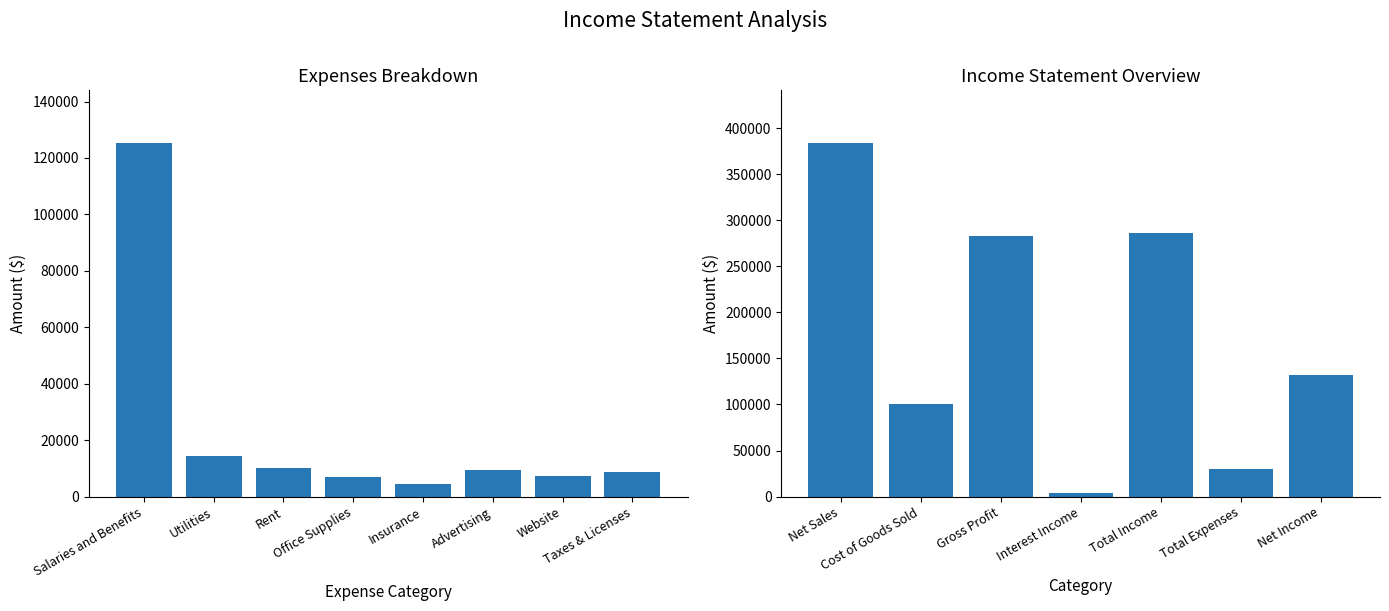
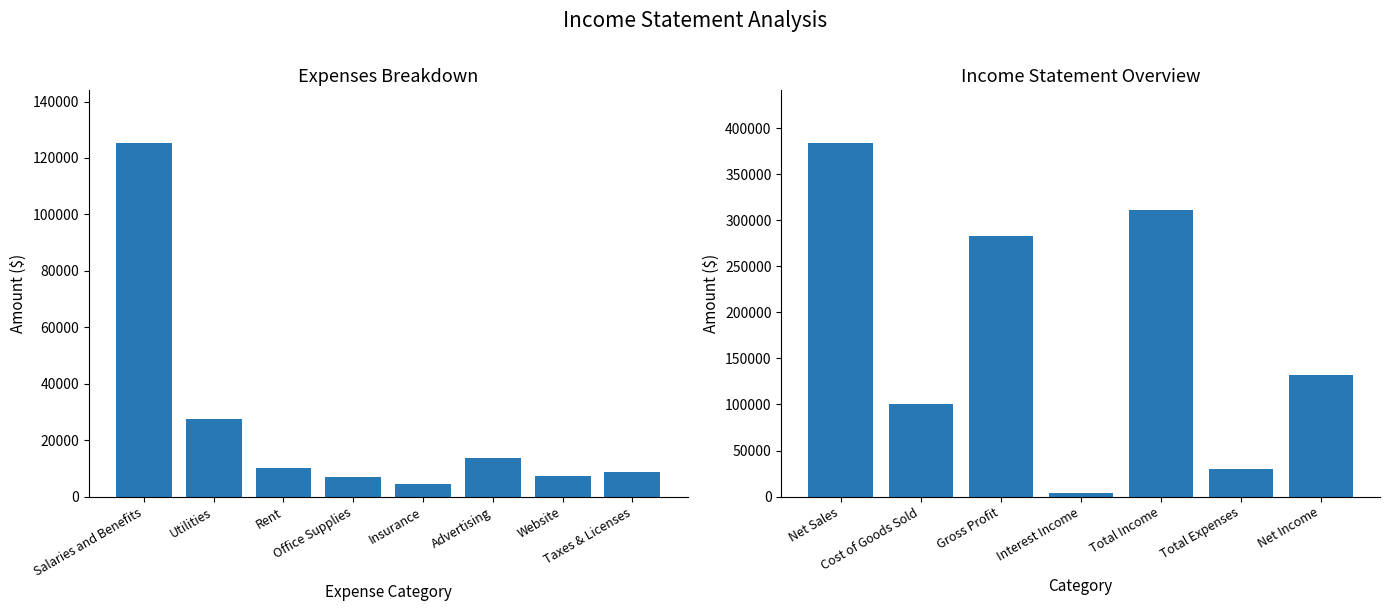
Expenses Breakdown, Utilities: 14000 -> 27000
Expenses Breakdown, Advertising: 9000 -> 14000
Income Statement Overview, Total Income: 290000 -> 310000
